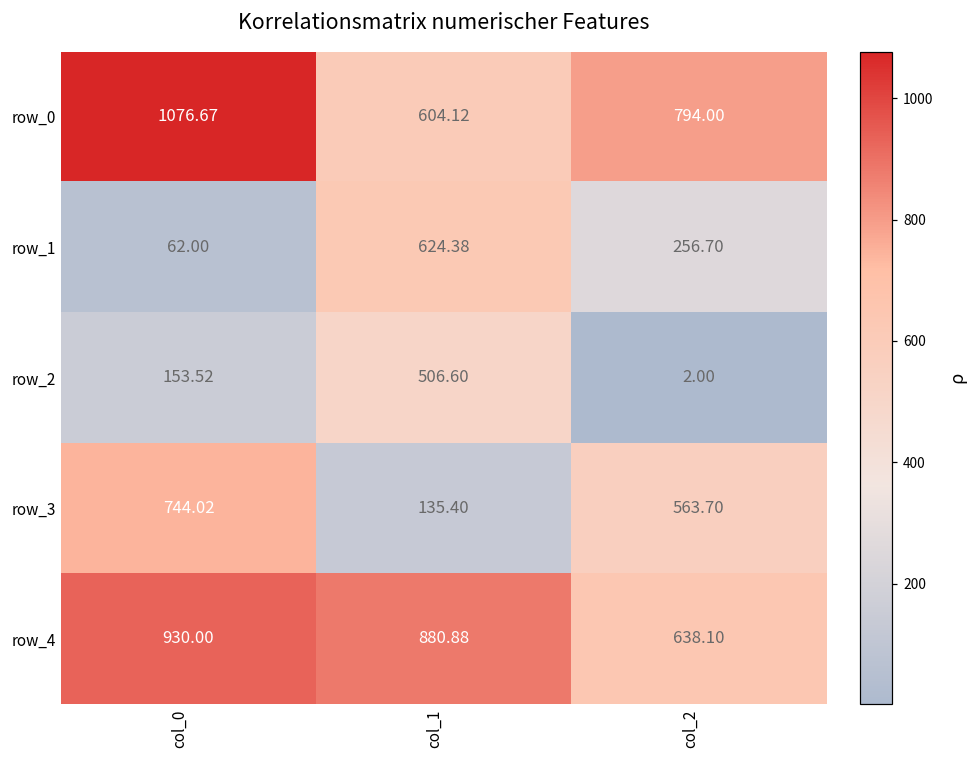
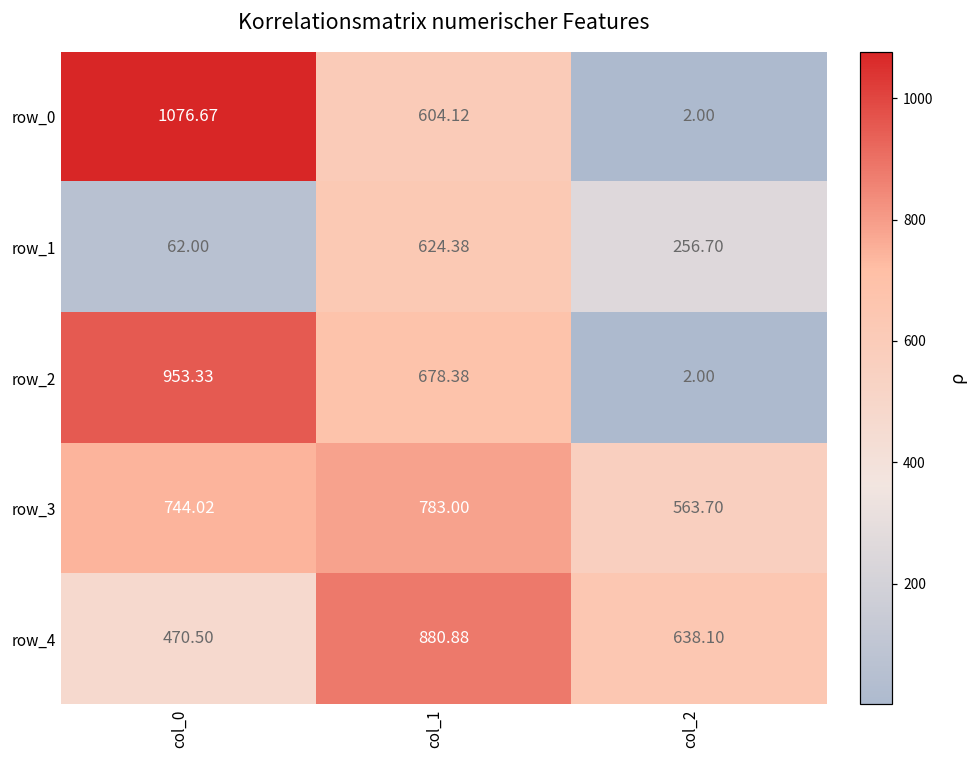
row_0, col_2: 794.00 -> 2.00
row_2, col_0: 153.52 -> 953.33
row_2, col_1: 506.60 -> 678.38
row_3, col_1: 135.40 -> 783.00
row_4, col_0: 930.00 -> 470.50
